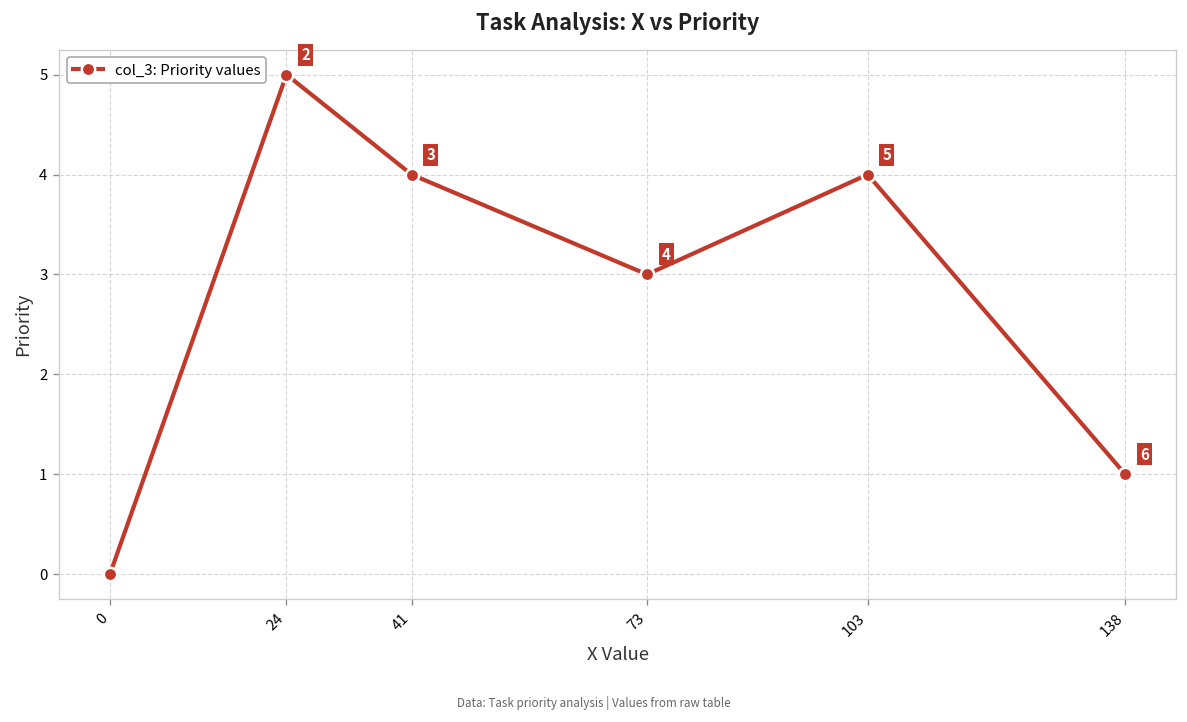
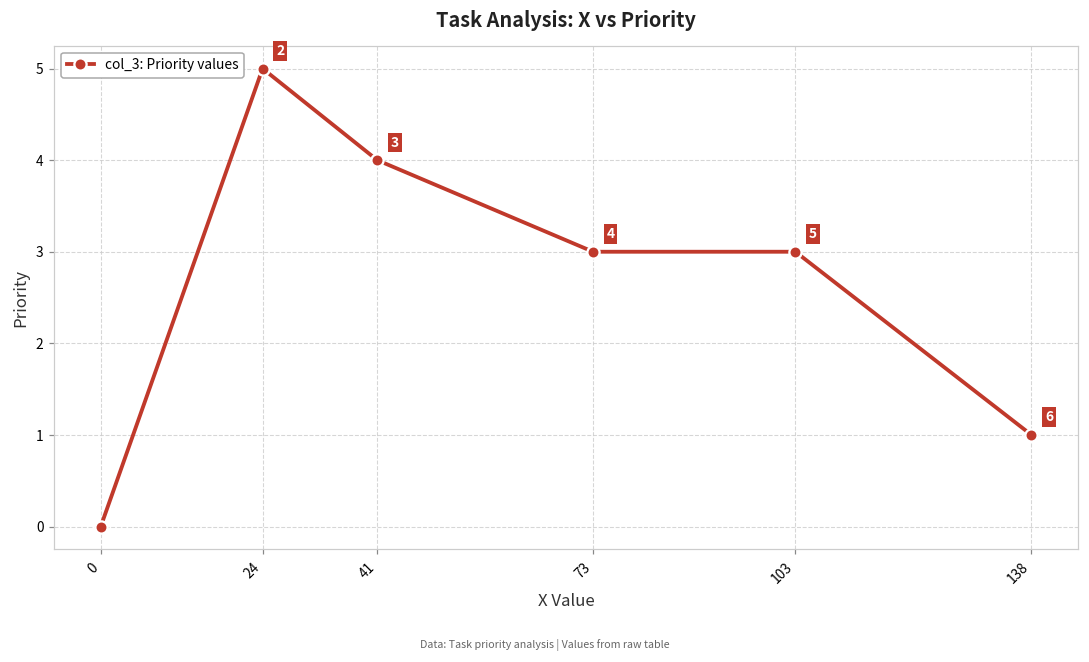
103: 4 -> 3
